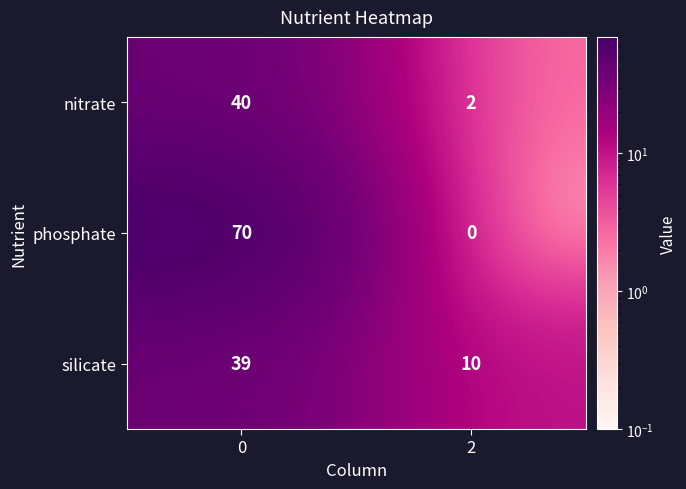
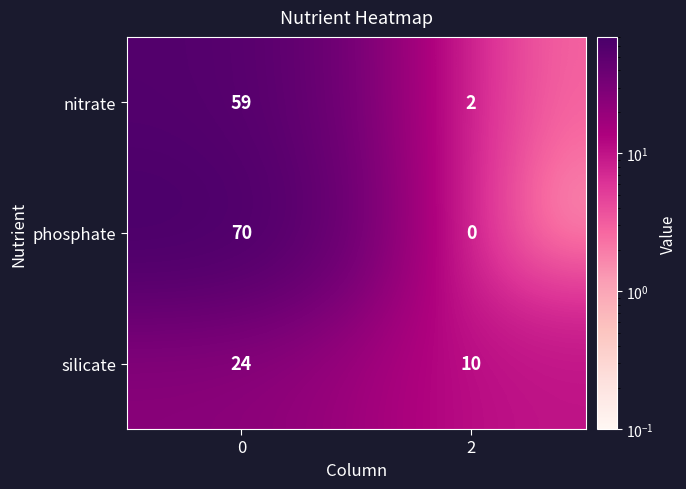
nitrate, 0: 40 -> 59
silicate, 0: 39 -> 24
